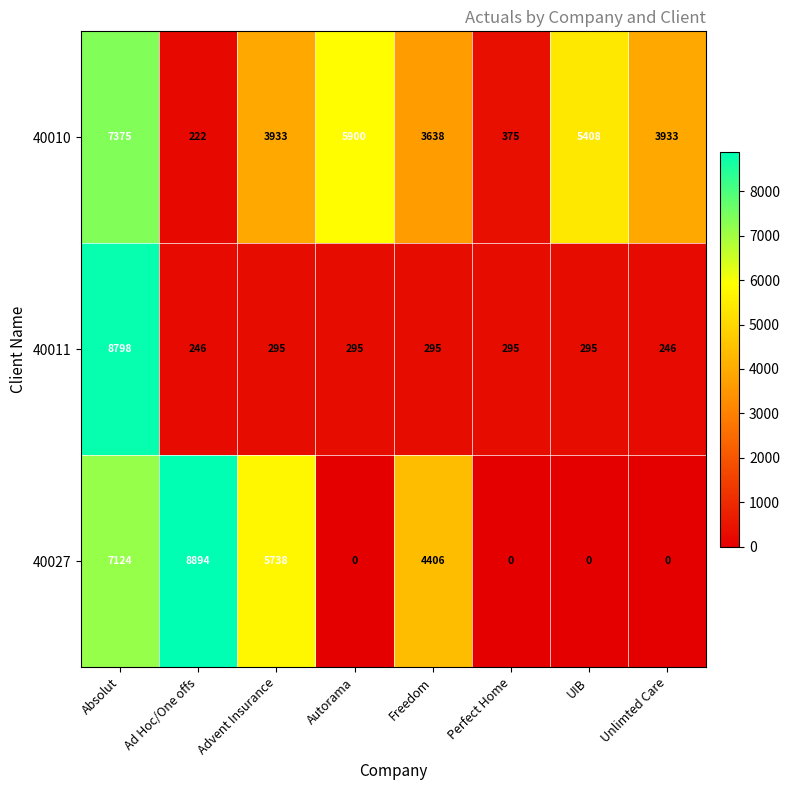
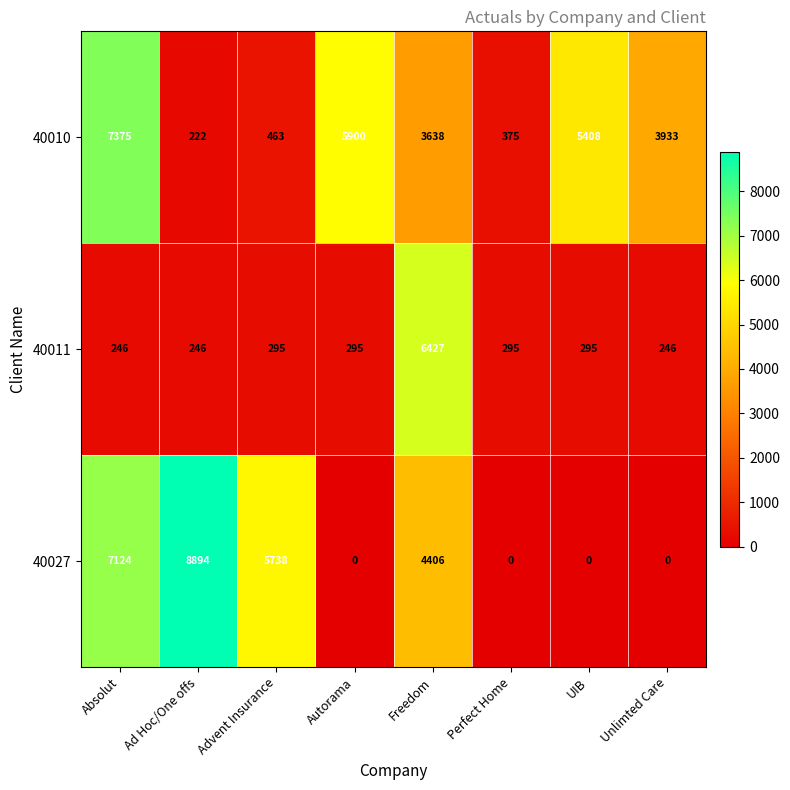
40010, Advent Insurance: 3933 -> 463
40011, Absolut: 8798 -> 246
40011, Freedom: 295 -> 6427
